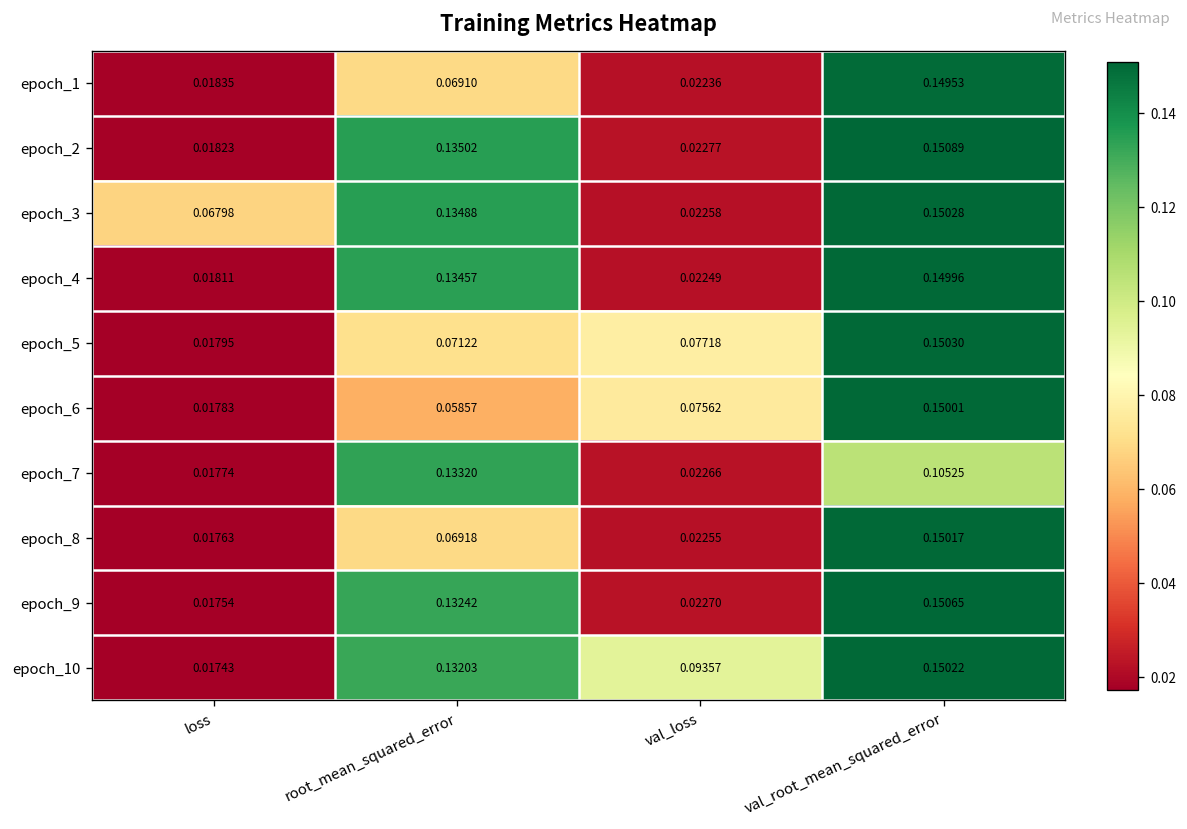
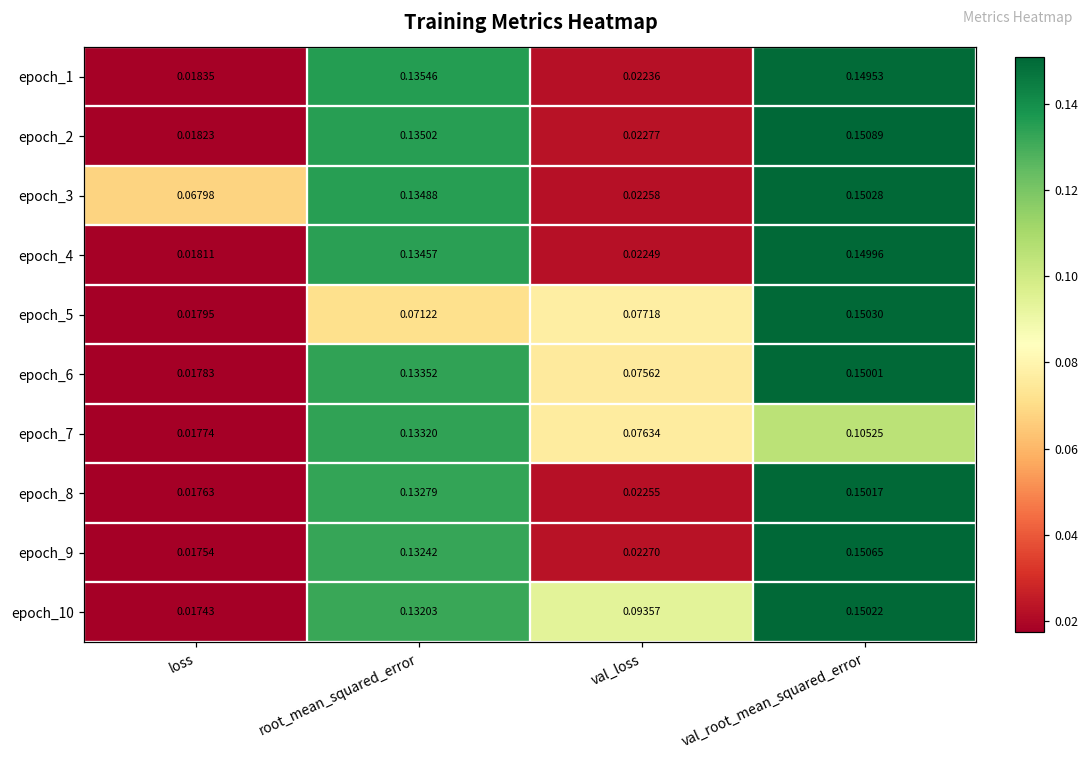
epoch_1, root_mean_squared_error: 0.06910 -> 0.13546
epoch_6, root_mean_squared_error: 0.05857 -> 0.13352
epoch_7, val_loss: 0.02266 -> 0.07634
epoch_8, root_mean_squared_error: 0.06918 -> 0.13279
